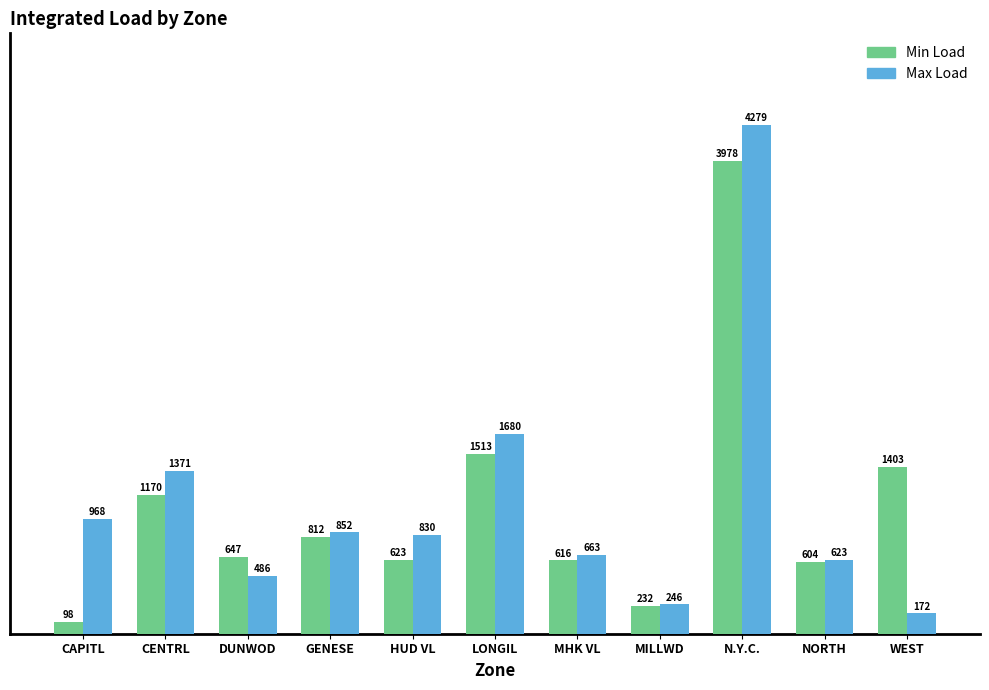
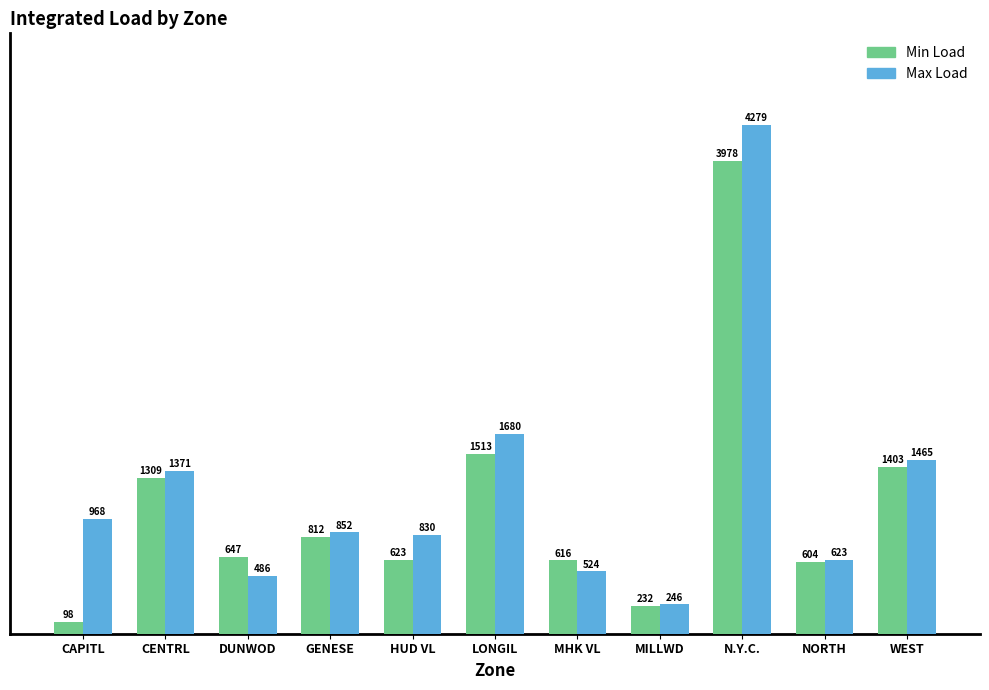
Min Load, CENTRL: 1170 -> 1309
Max Load, MHK VL: 663 -> 524
Max Load, WEST: 172 -> 1465
